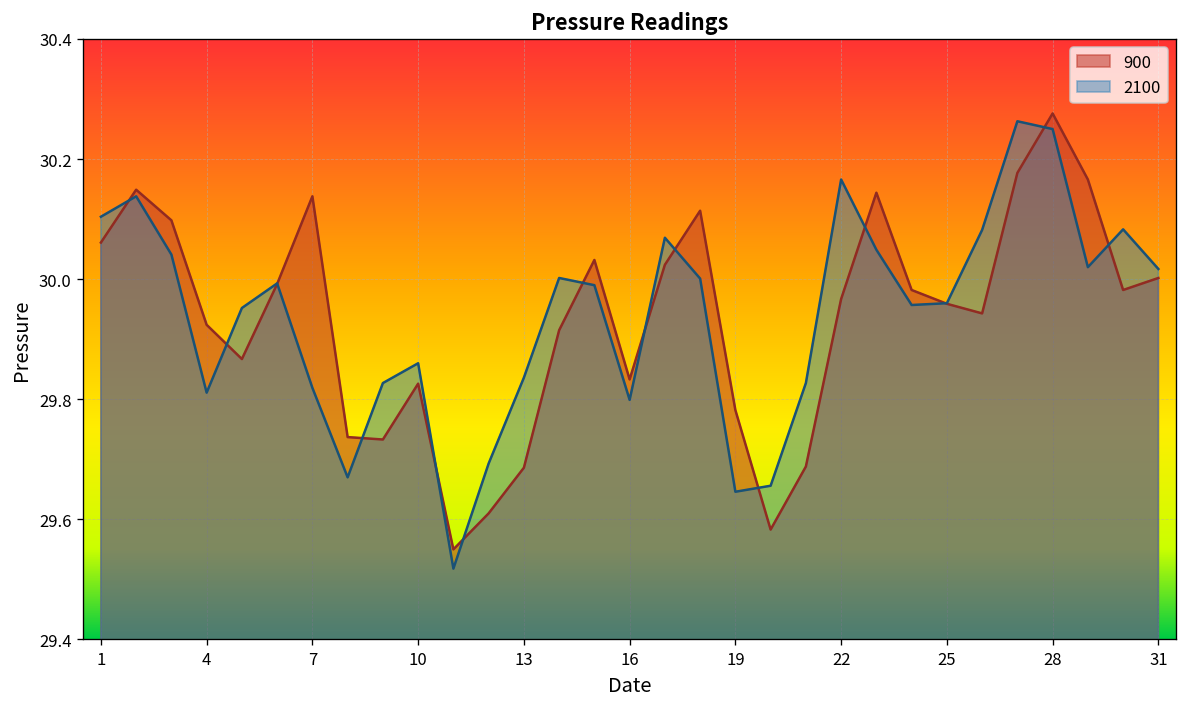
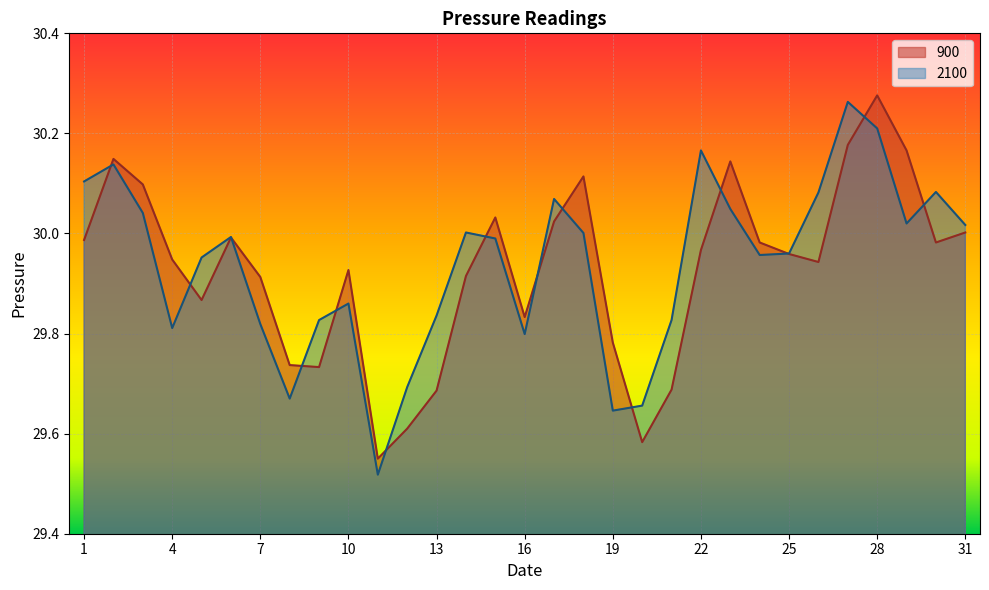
900, 1: 30.06 -> 29.99
900, 4: 29.92 -> 29.95
900, 7: 30.14 -> 29.91
900, 10: 29.83 -> 29.93
2100, 28: 30.25 -> 30.21
